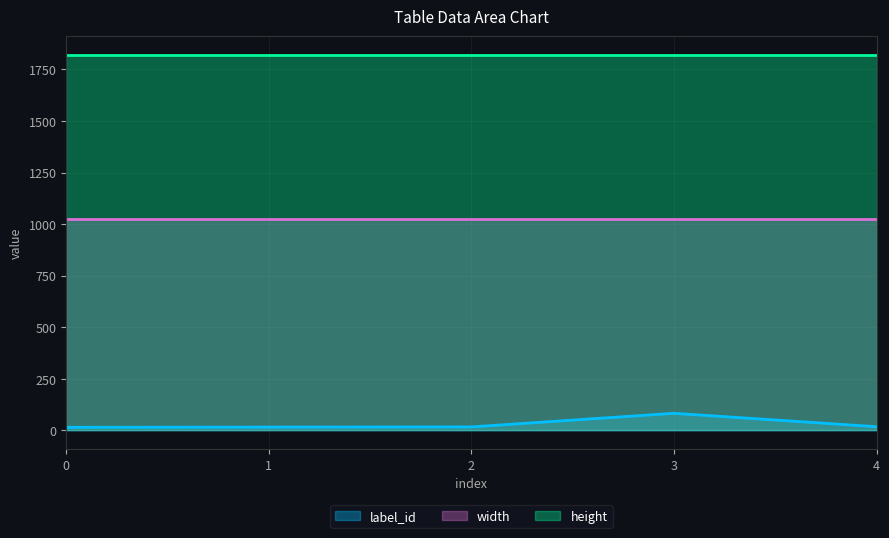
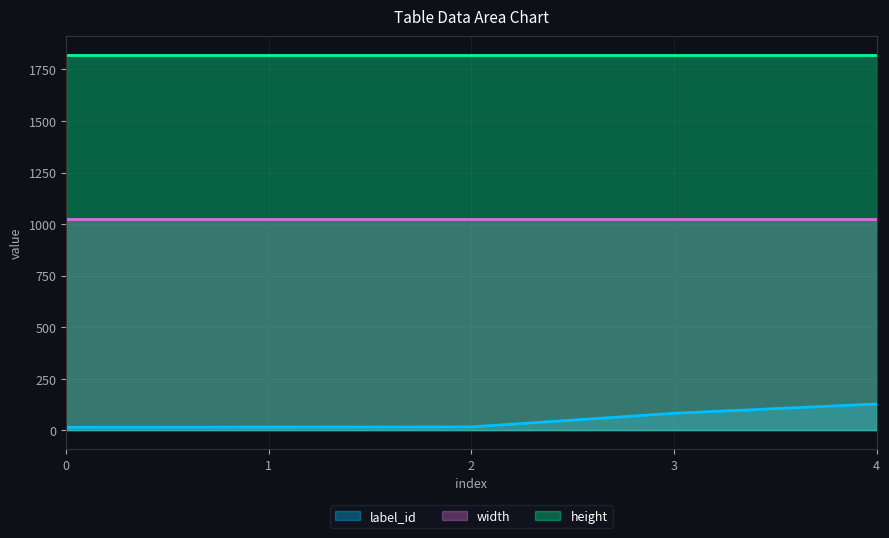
label_id, 4: 20 -> 130
